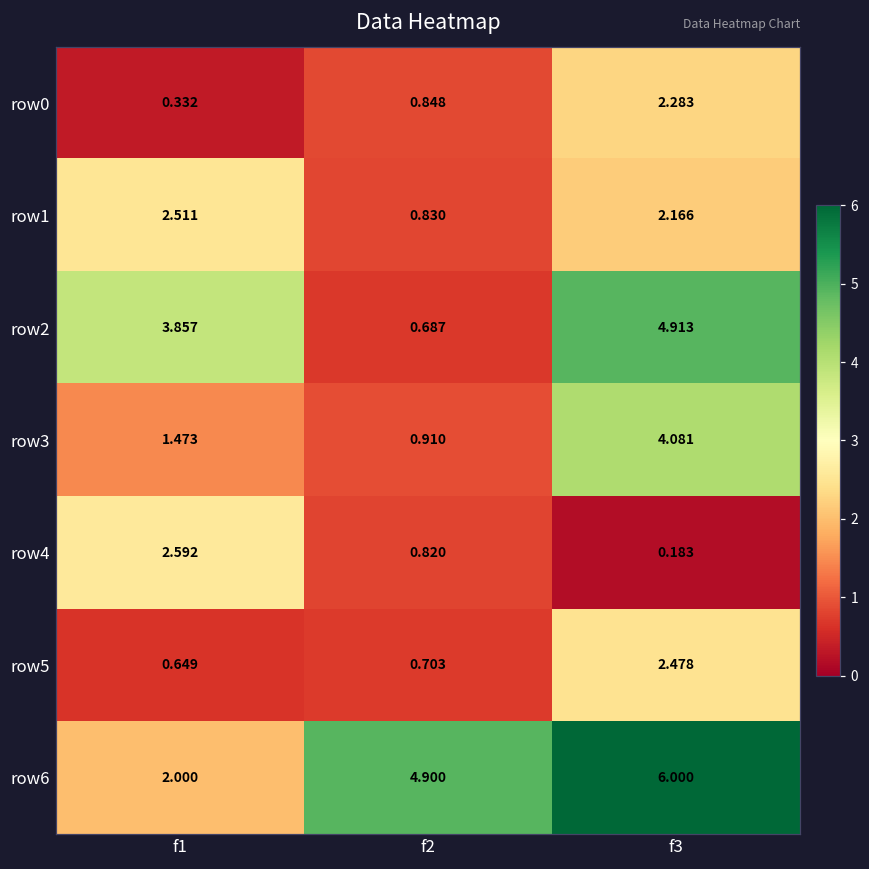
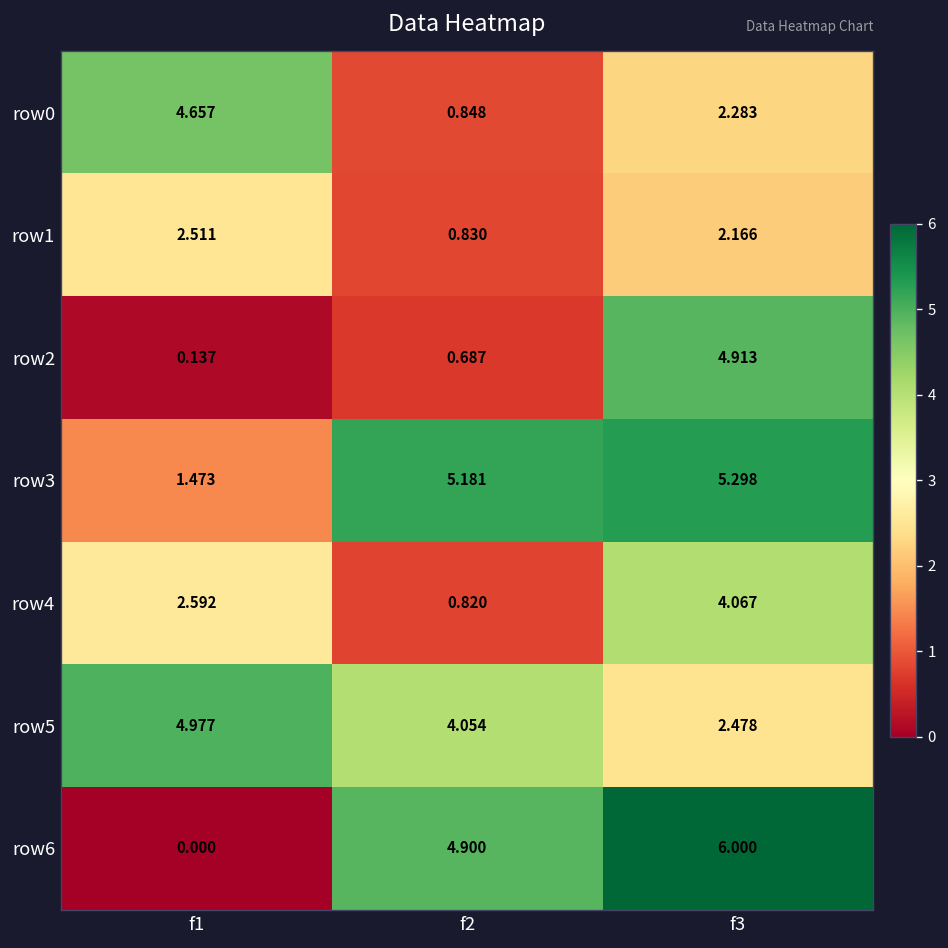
row0, f1: 0.332 -> 4.657
row2, f1: 3.857 -> 0.137
row3, f2: 0.910 -> 5.181
row3, f3: 4.081 -> 5.298
row4, f3: 0.183 -> 4.067
row5, f1: 0.649 -> 4.977
row5, f2: 0.703 -> 4.054
row6, f1: 2.000 -> 0.000
